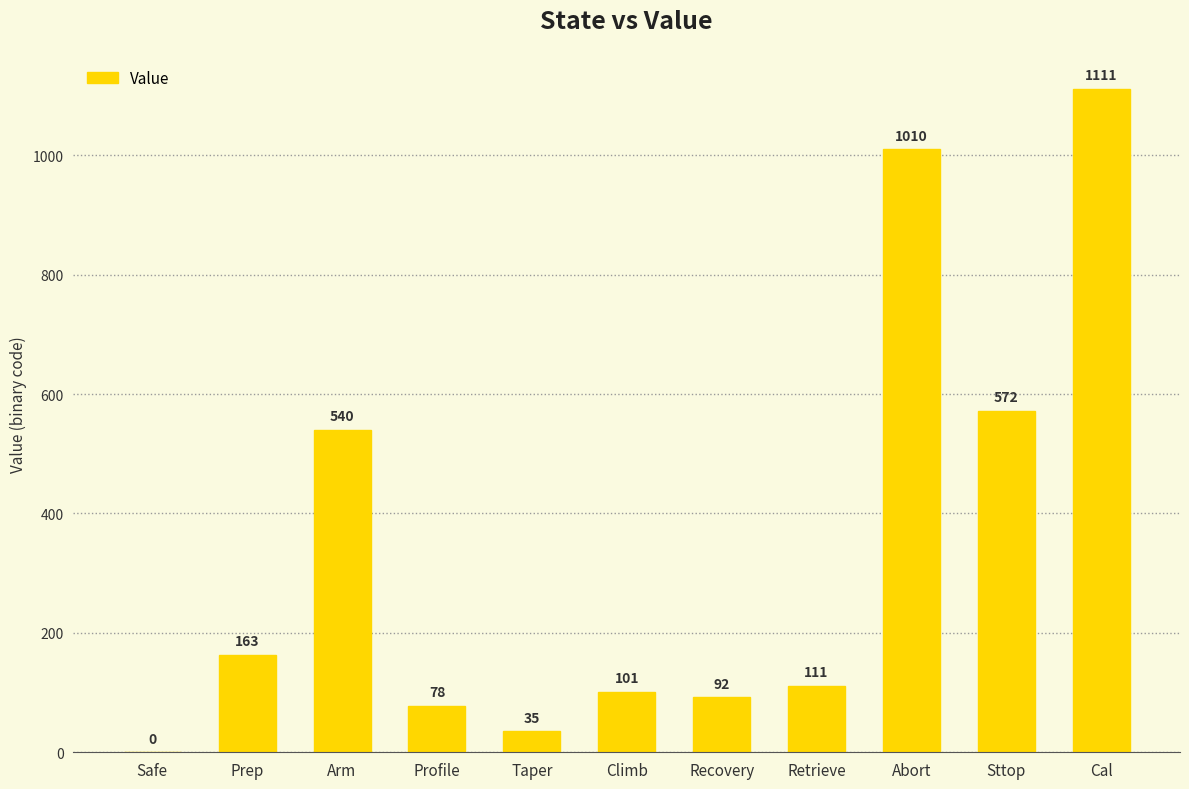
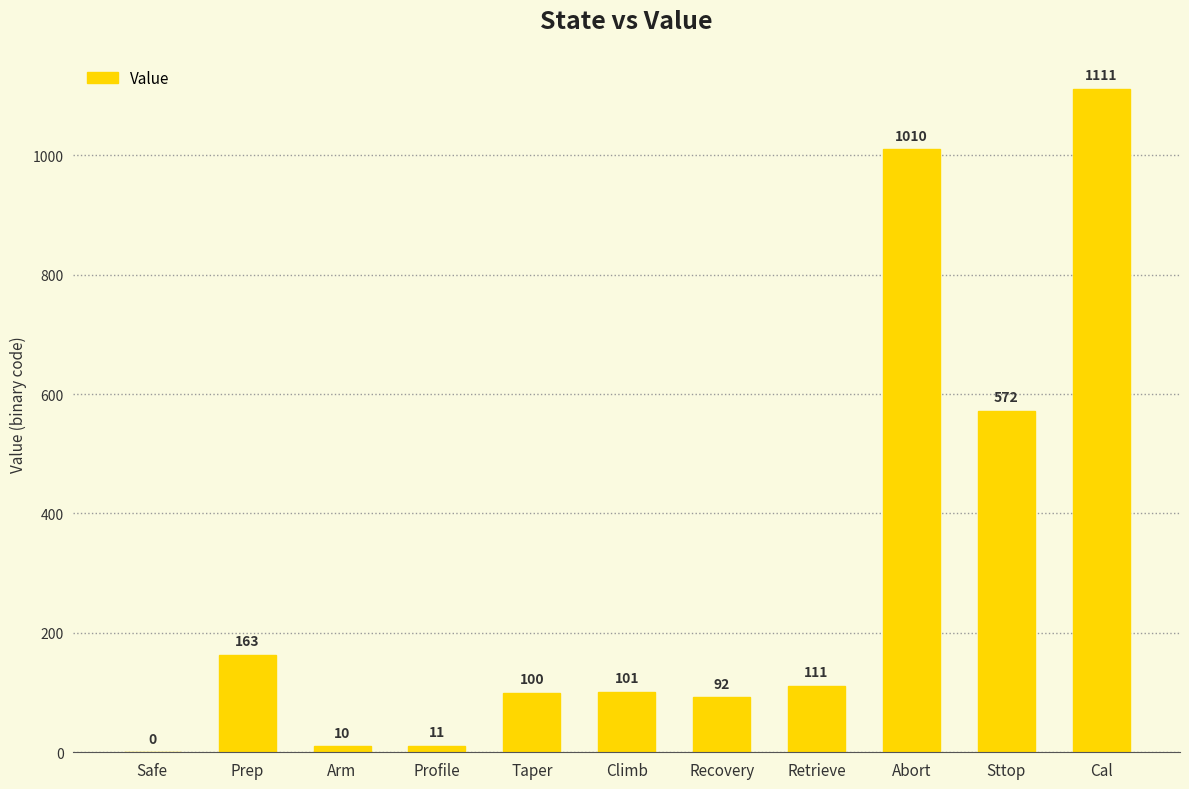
Arm: 540 -> 10
Profile: 78 -> 11
Taper: 35 -> 100
